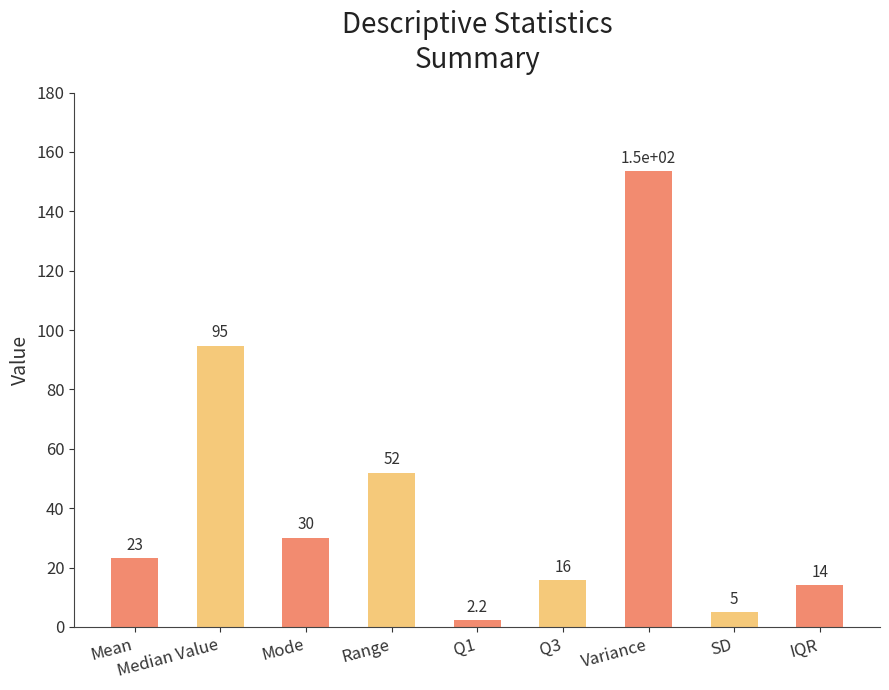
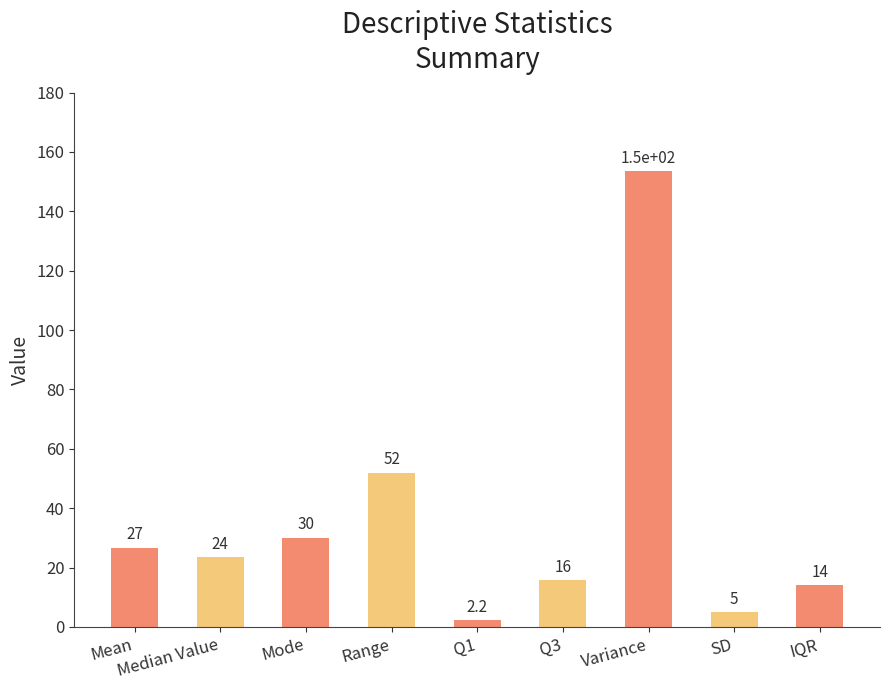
Mean: 23 -> 27
Median Value: 95 -> 24
